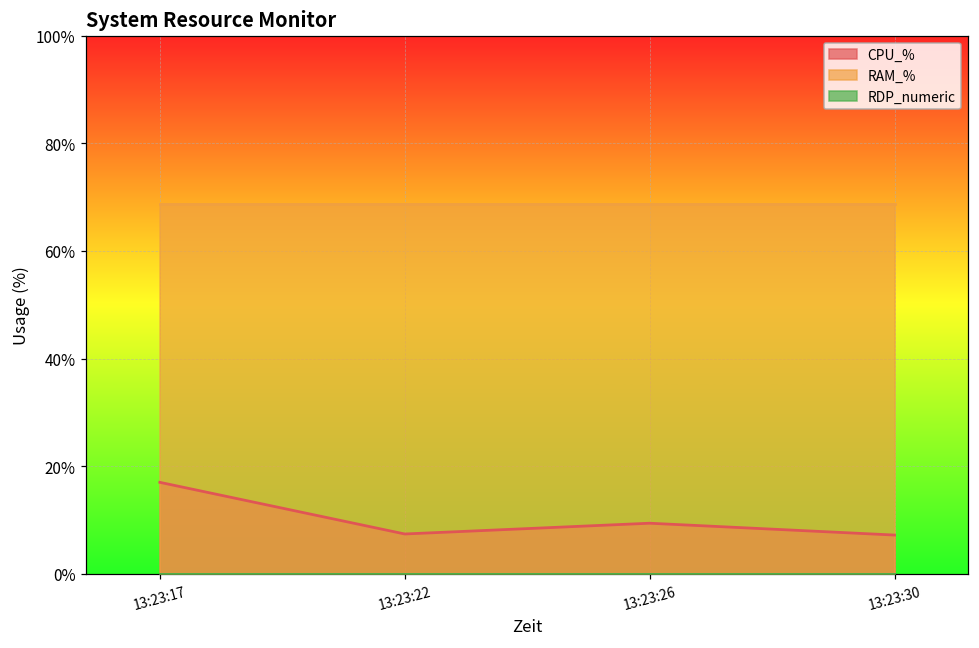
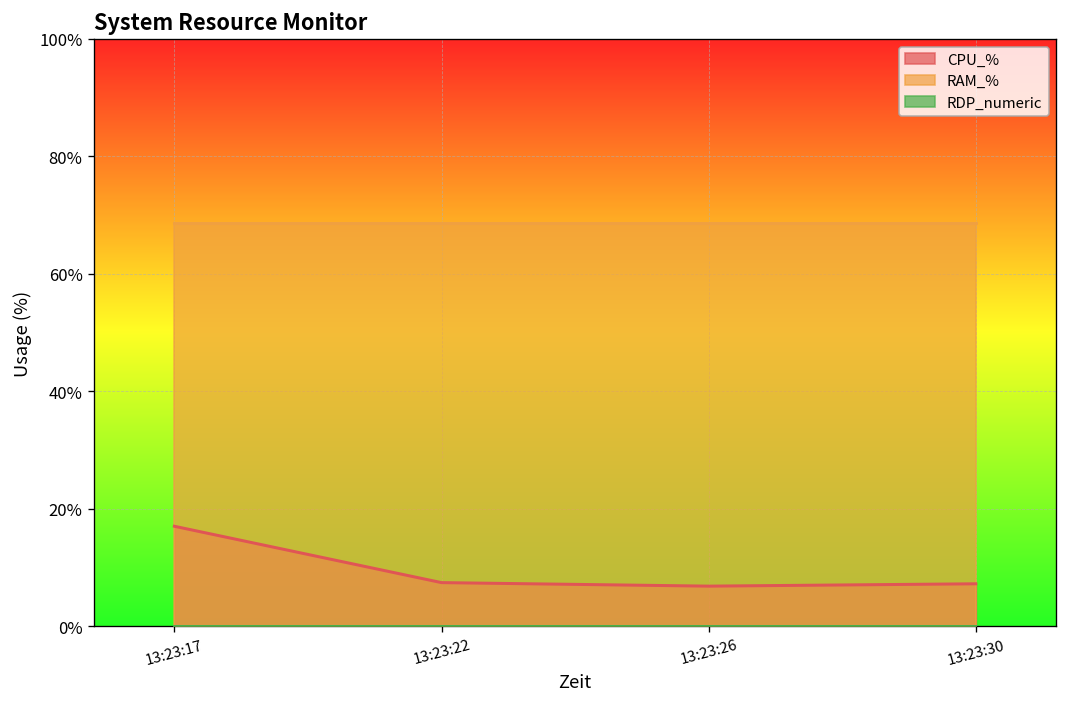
CPU_%, 13:23:26: 9% -> 7%
